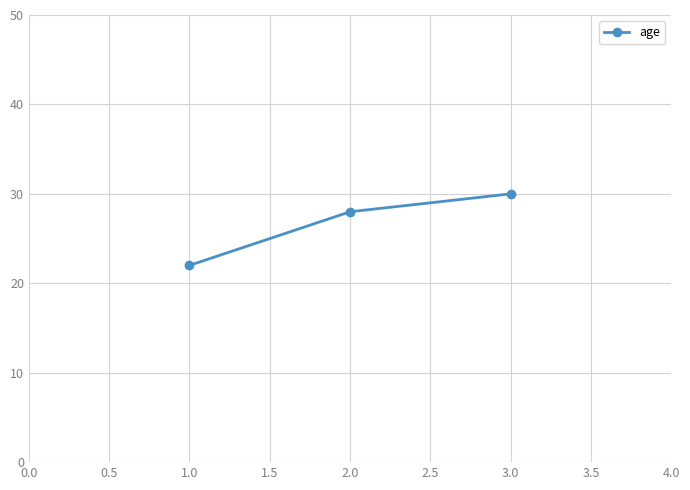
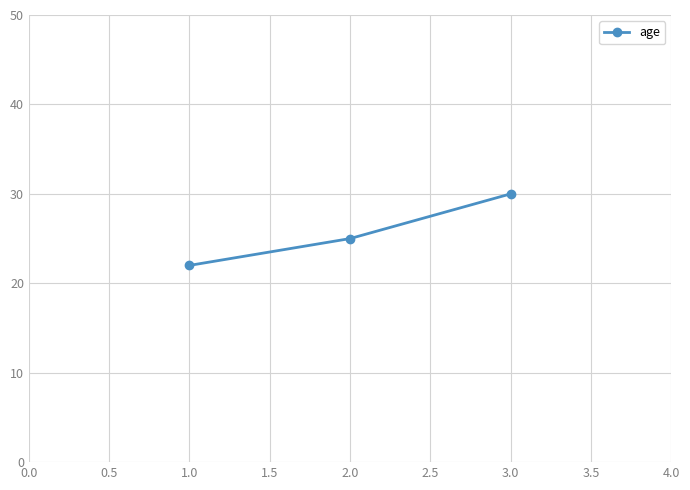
2.0: 28 -> 25
